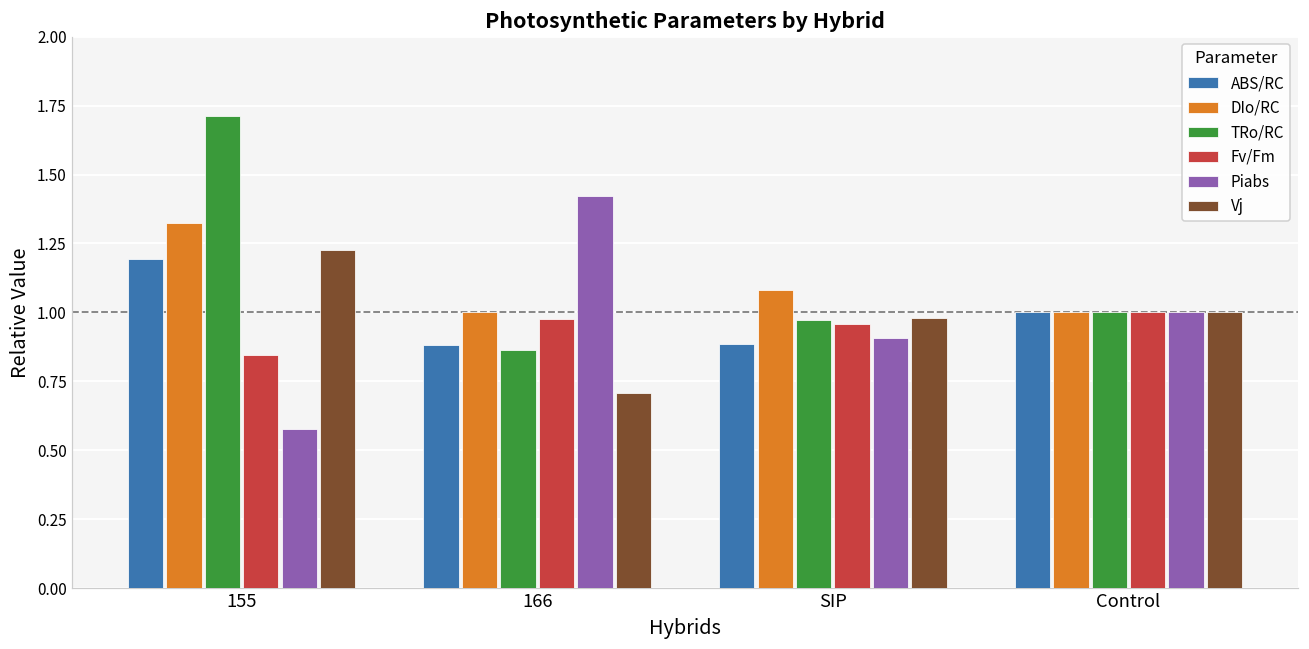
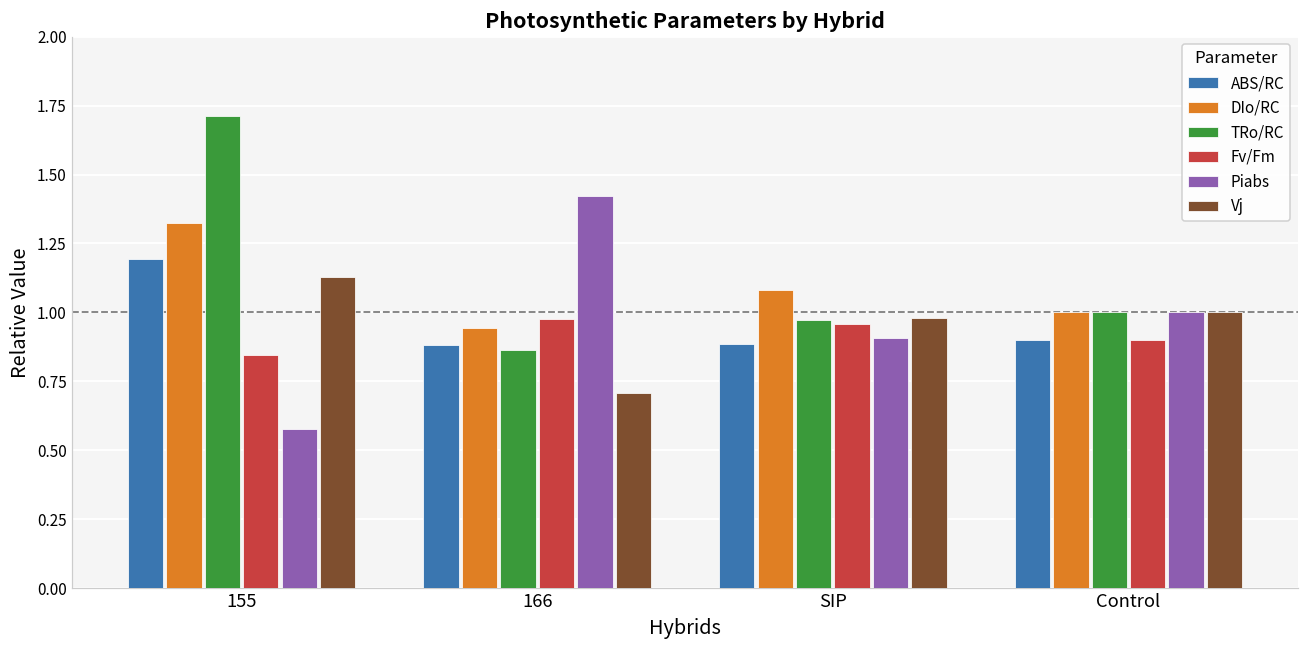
Vj, 155: 1.23 -> 1.13
DIo/RC, 166: 1.00 -> 0.94
ABS/RC, Control: 1.0 -> 0.9
Fv/Fm, Control: 1.0 -> 0.9
